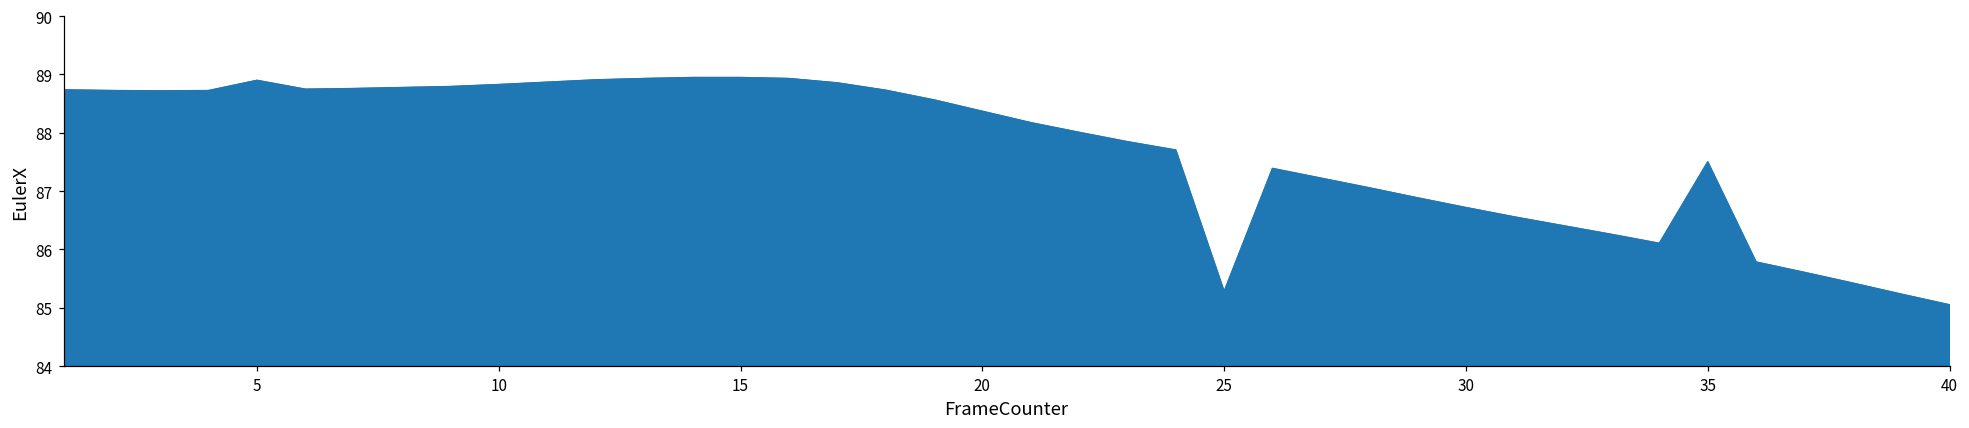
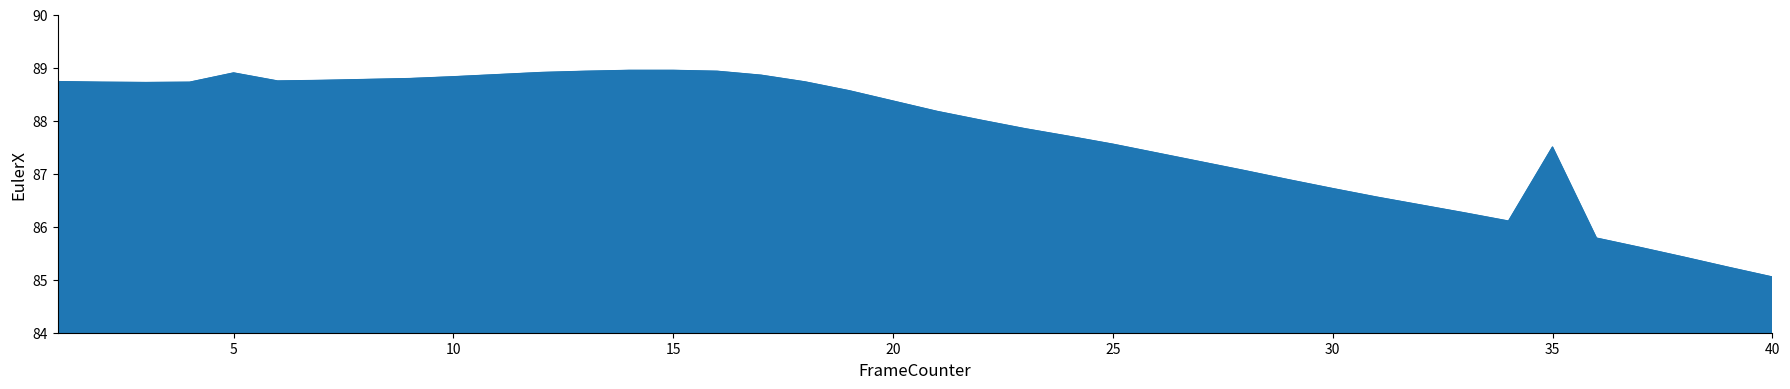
25: 85.3 -> 87.6
